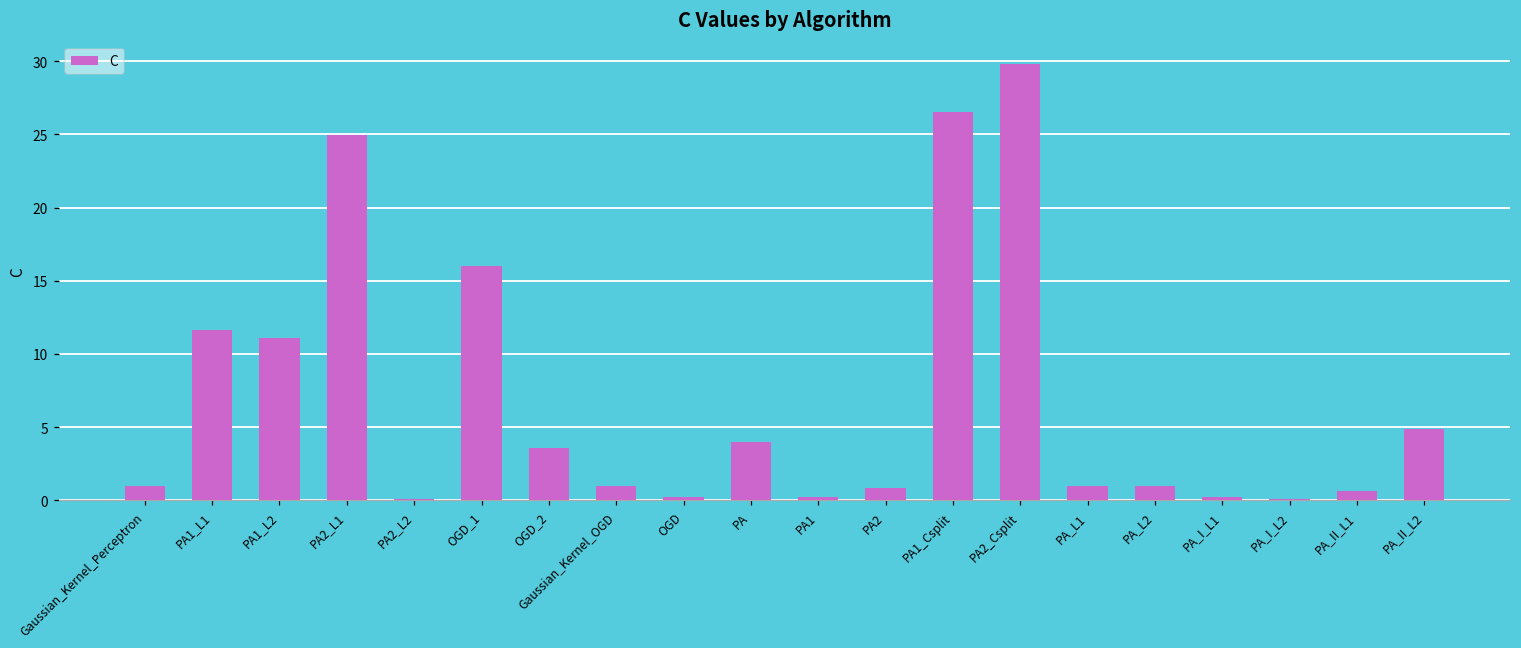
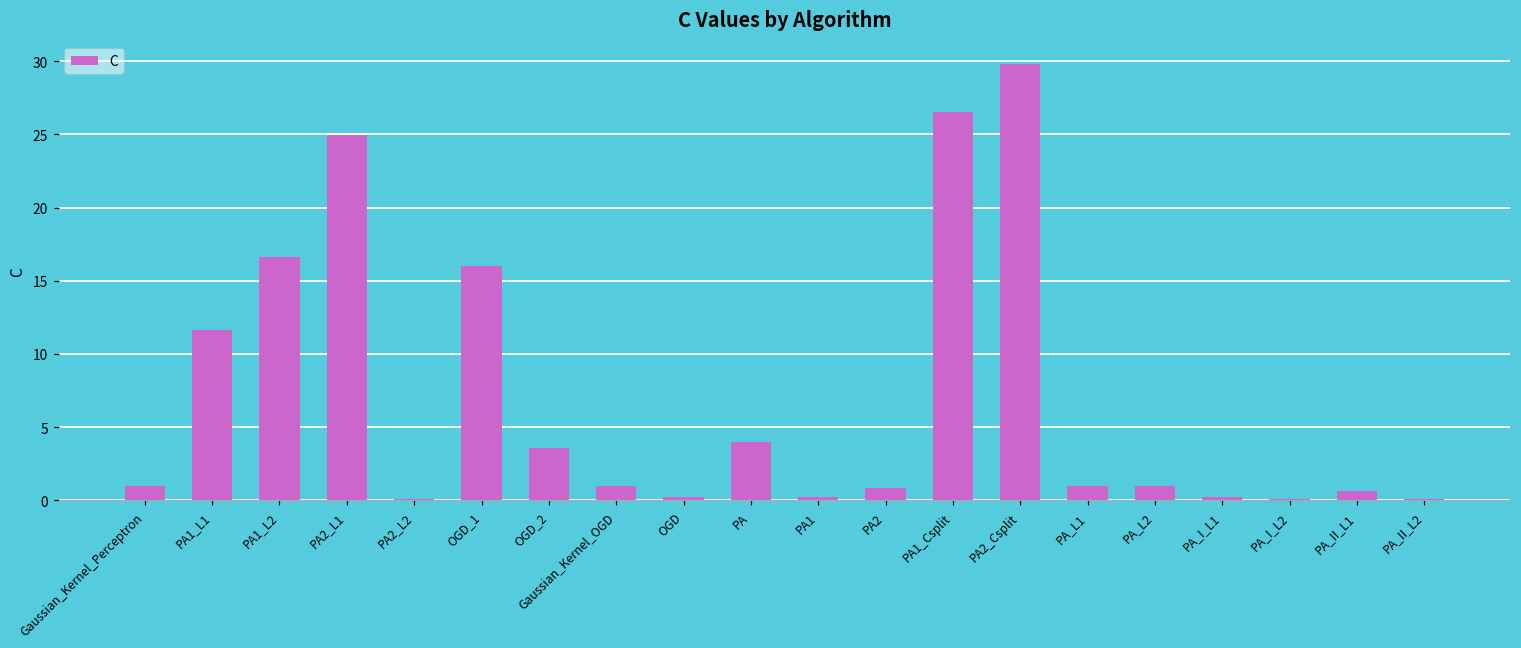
PA1_L2: 11.1 -> 16.6
PA_II_L2: 4.8 -> 0.1
